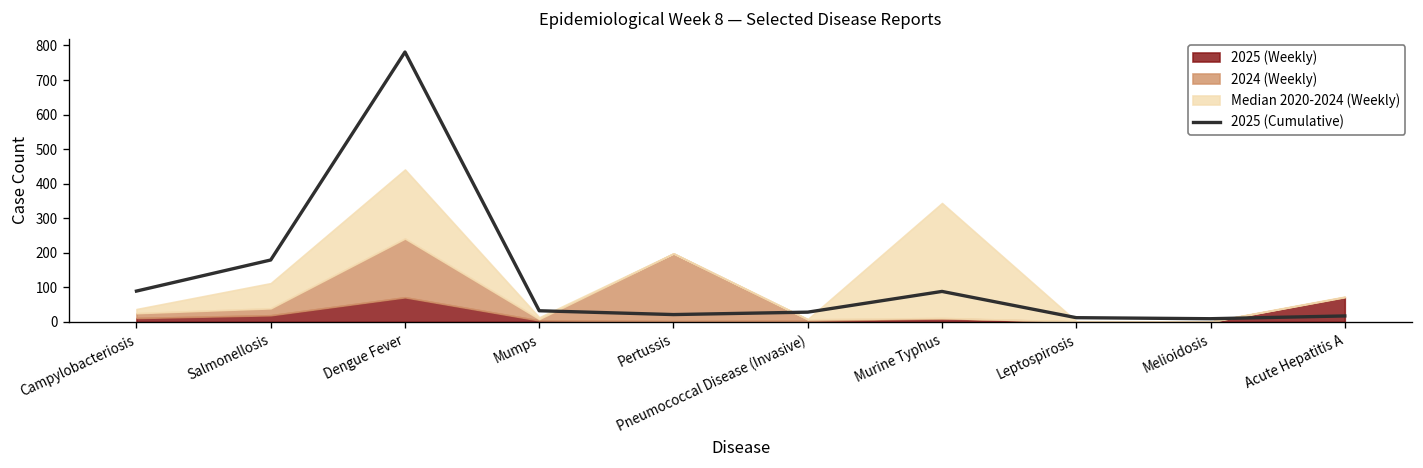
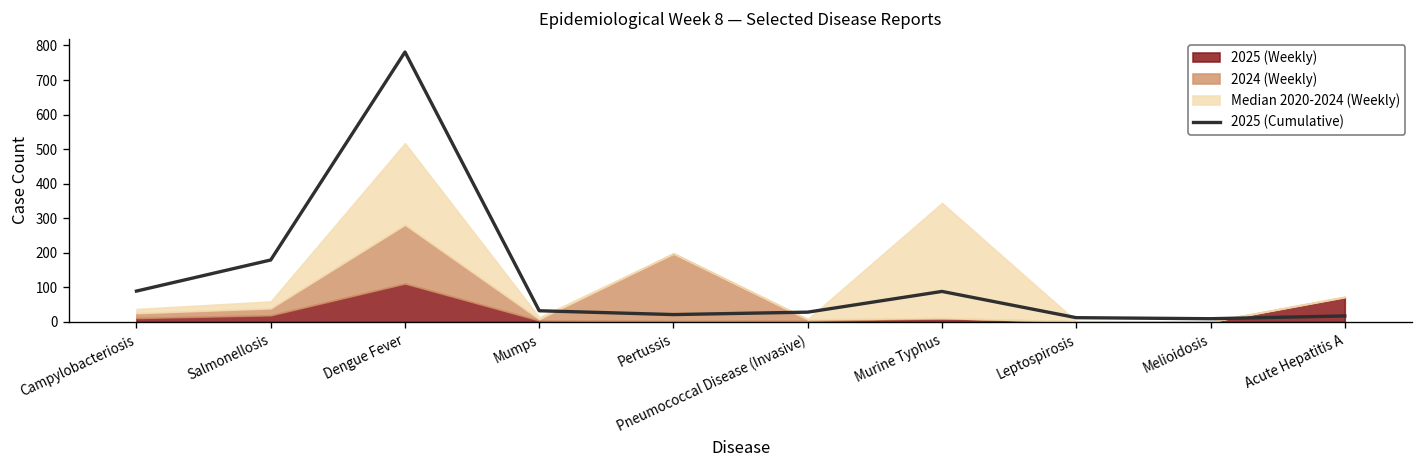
Median 2020-2024 (Weekly), Salmonellosis: 70 -> 20
2025 (Weekly), Dengue Fever: 70 -> 110
Median 2020-2024 (Weekly), Dengue Fever: 200 -> 240
